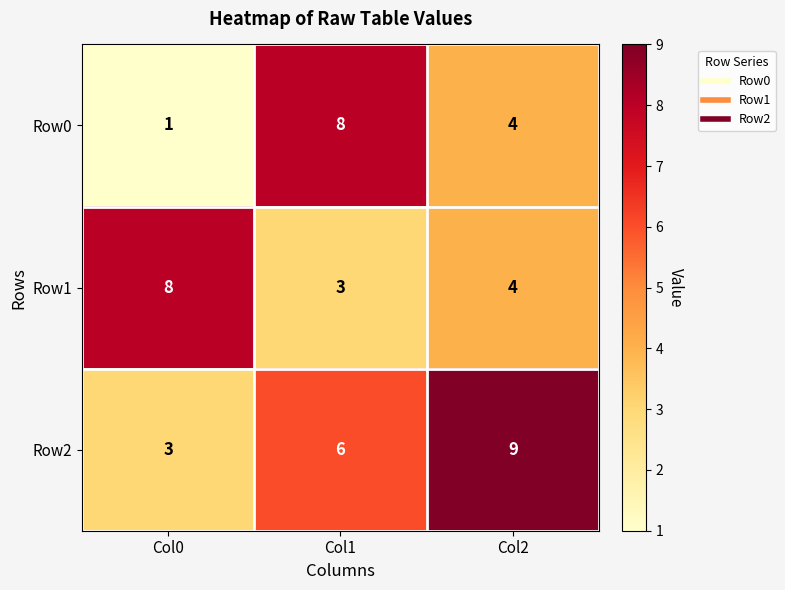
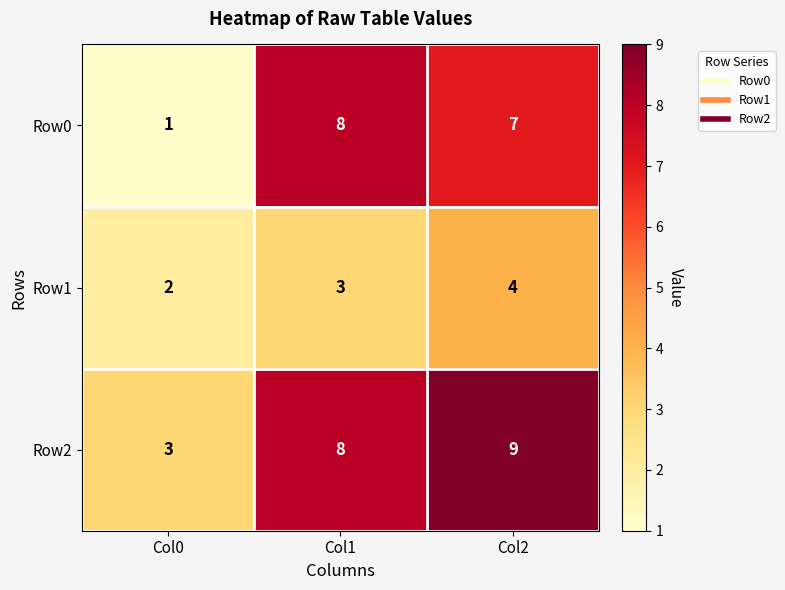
Row0, Col2: 4 -> 7
Row1, Col0: 8 -> 2
Row2, Col1: 6 -> 8
